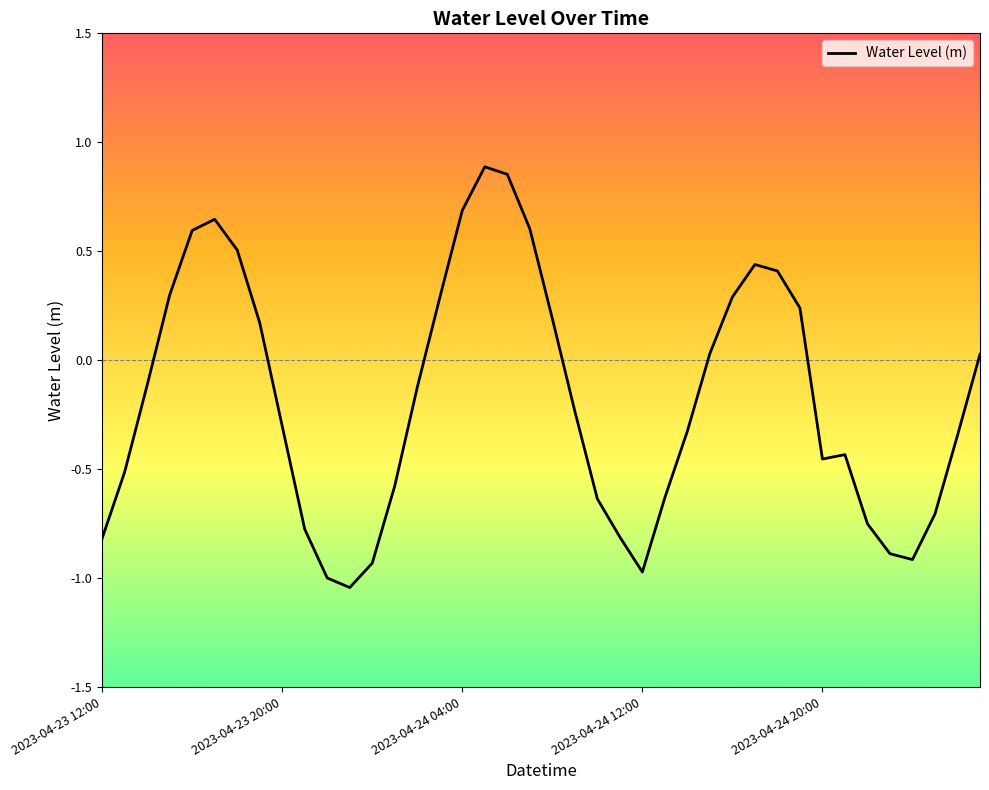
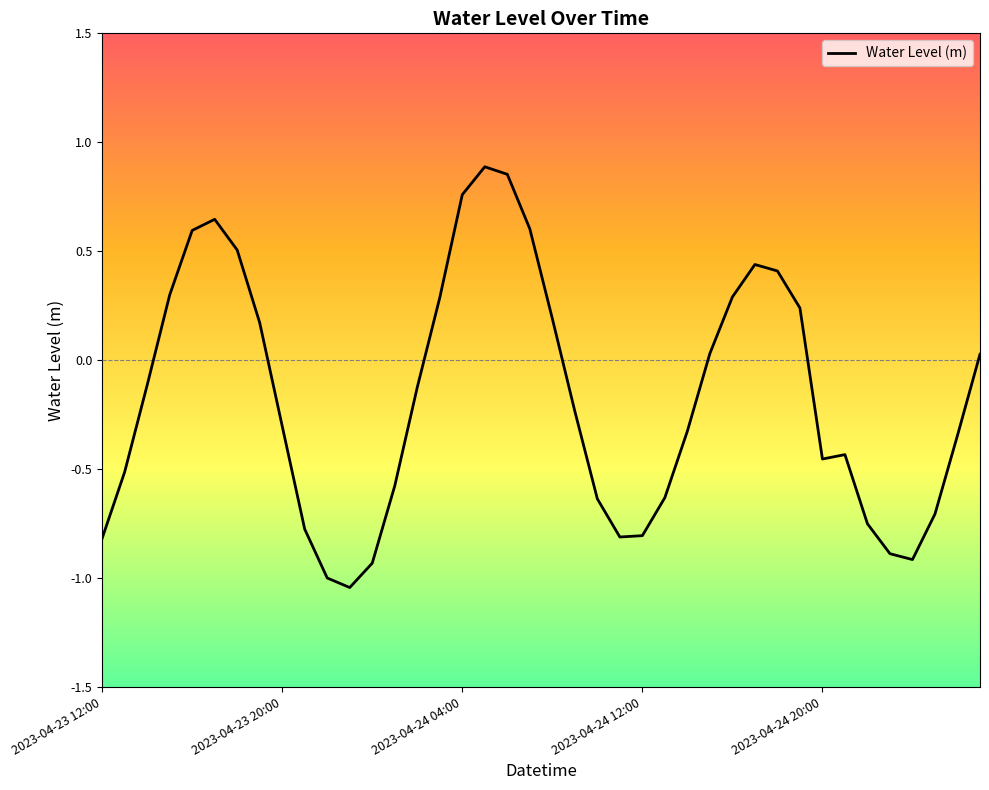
2023-04-24 04:00: 0.69 -> 0.76
2023-04-24 12:00: -0.97 -> -0.81
